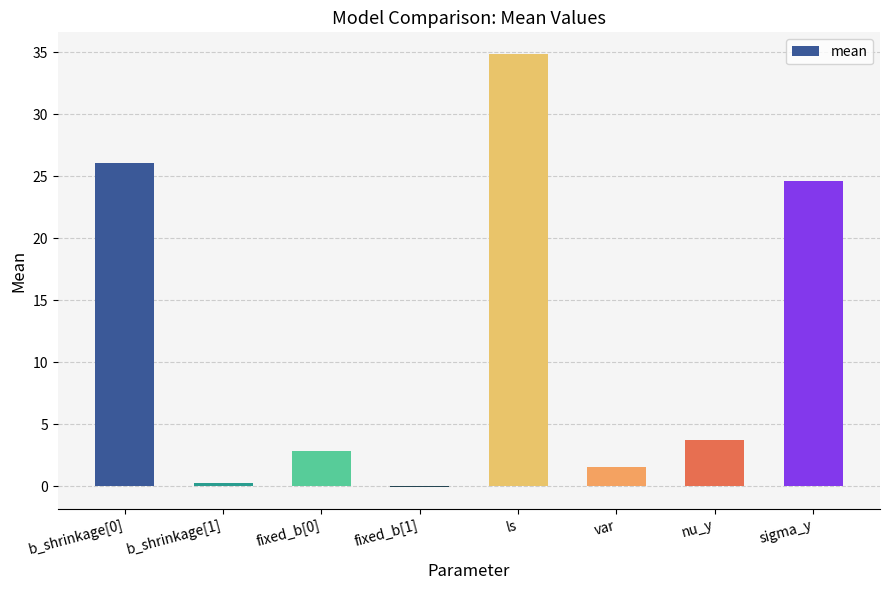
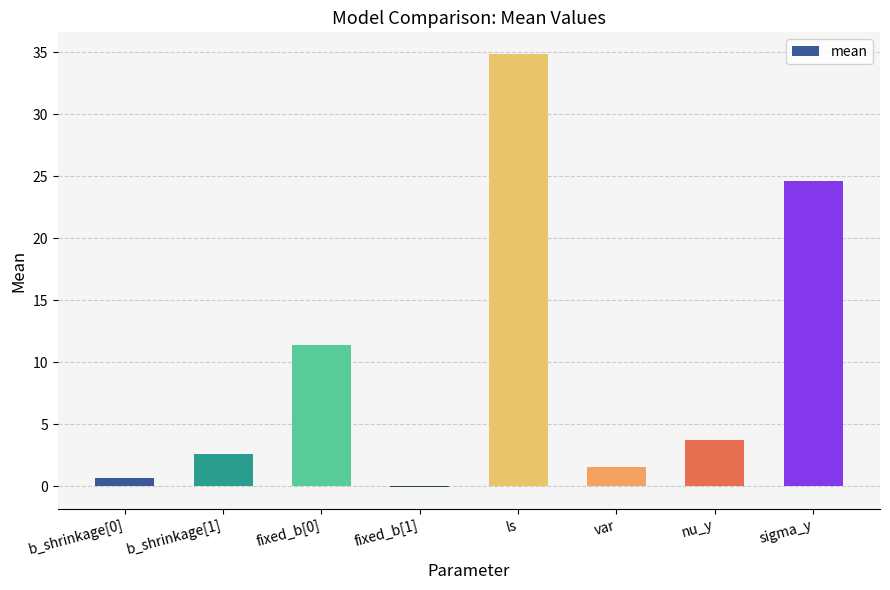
b_shrinkage[0]: 26.1 -> 0.7
b_shrinkage[1]: 0.3 -> 2.6
fixed_b[0]: 2.9 -> 11.4
